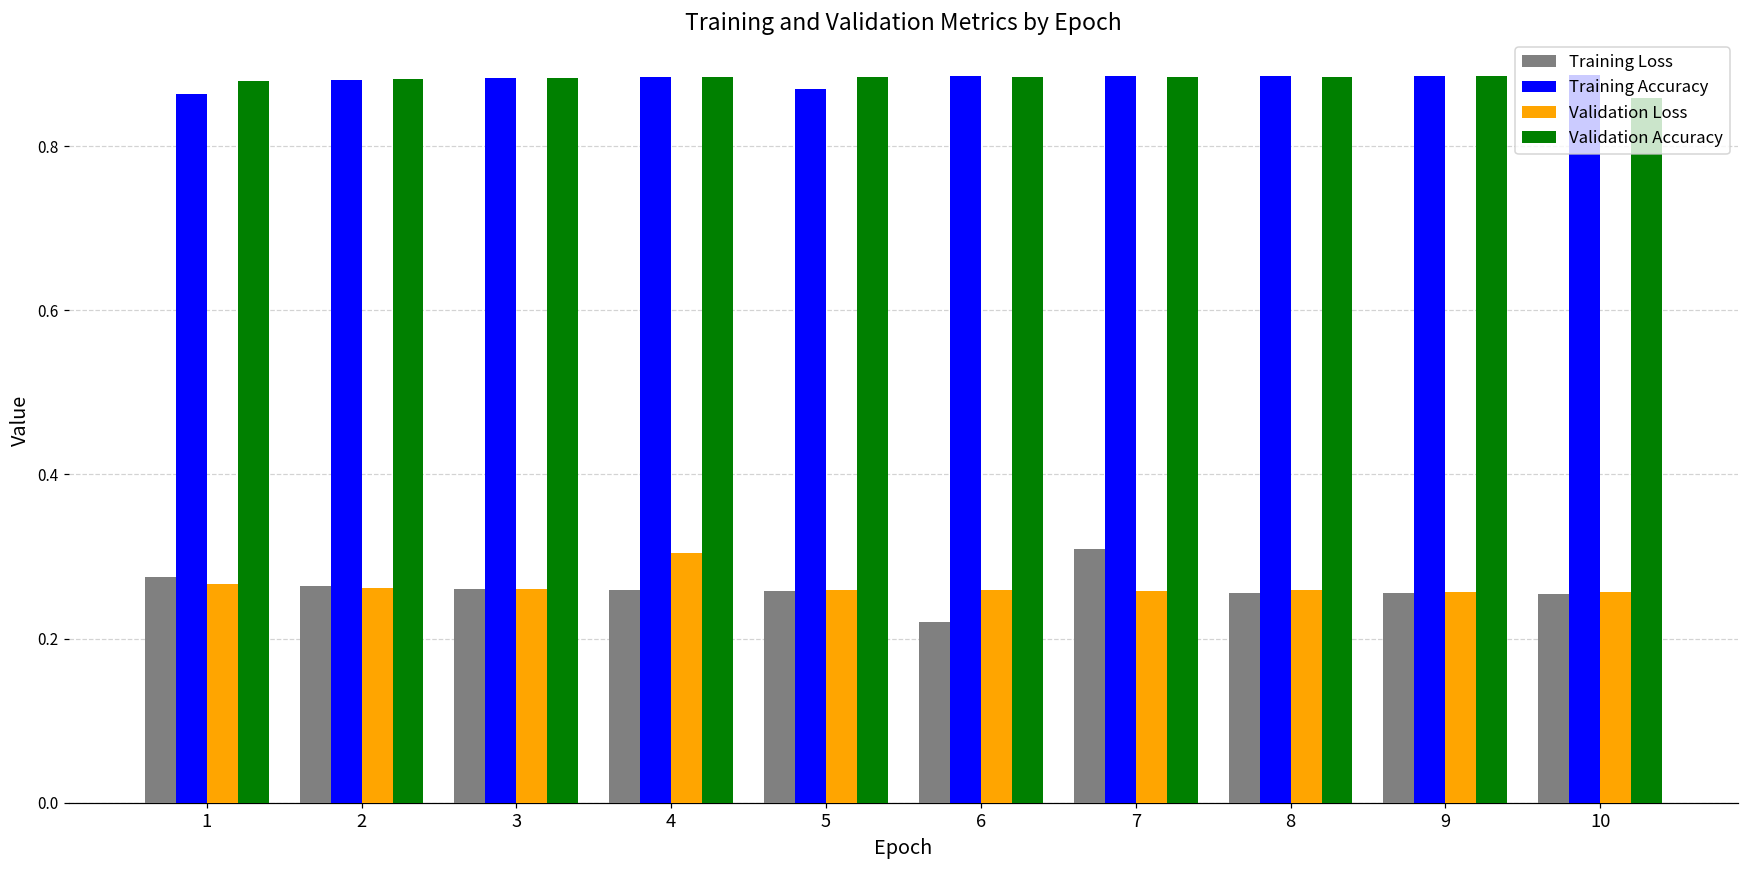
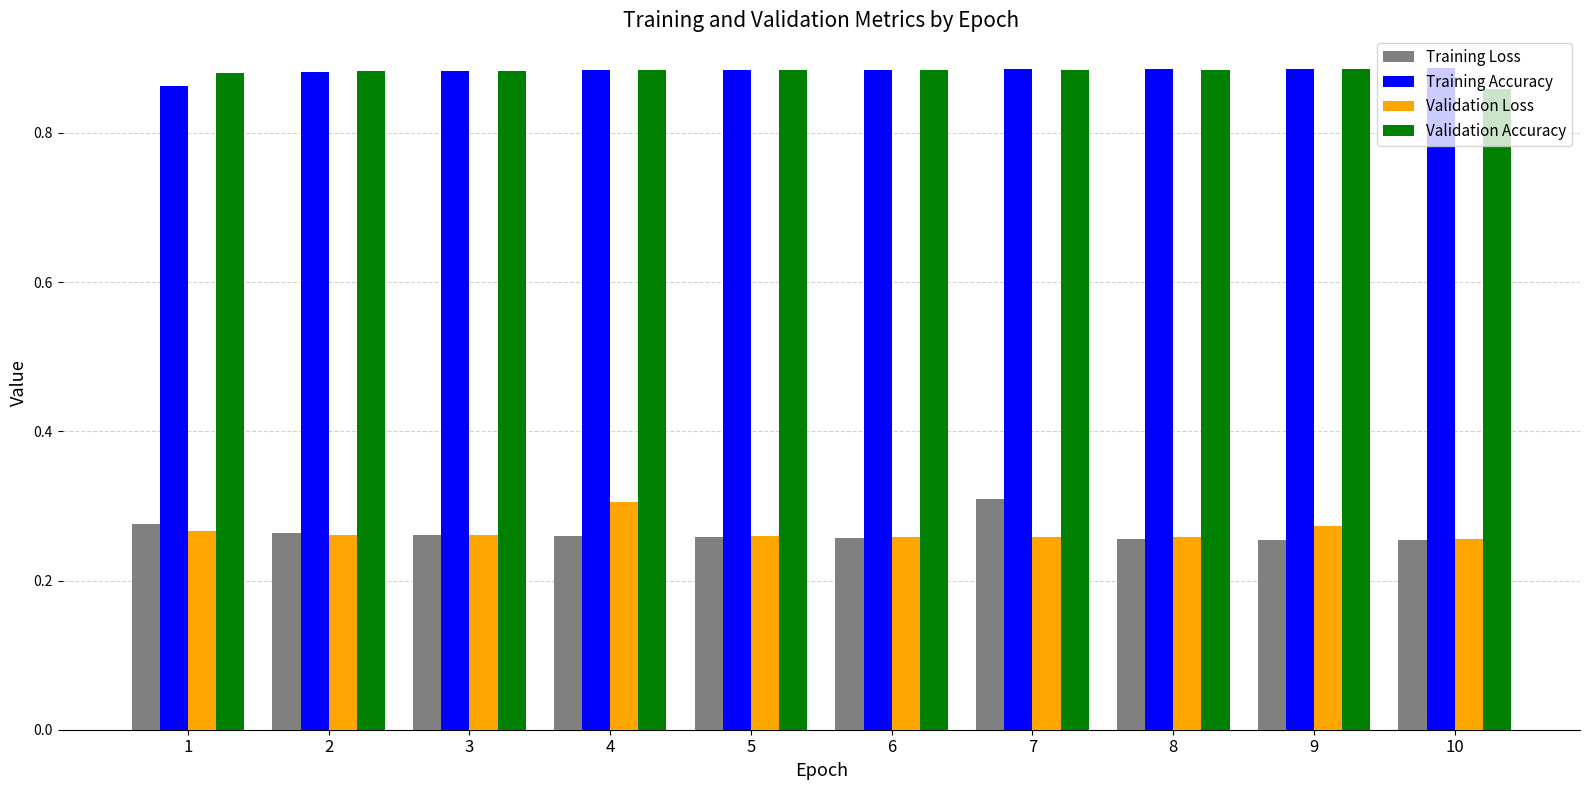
Training Accuracy, 5: 0.87 -> 0.88
Training Loss, 6: 0.22 -> 0.26
Validation Loss, 9: 0.26 -> 0.27
